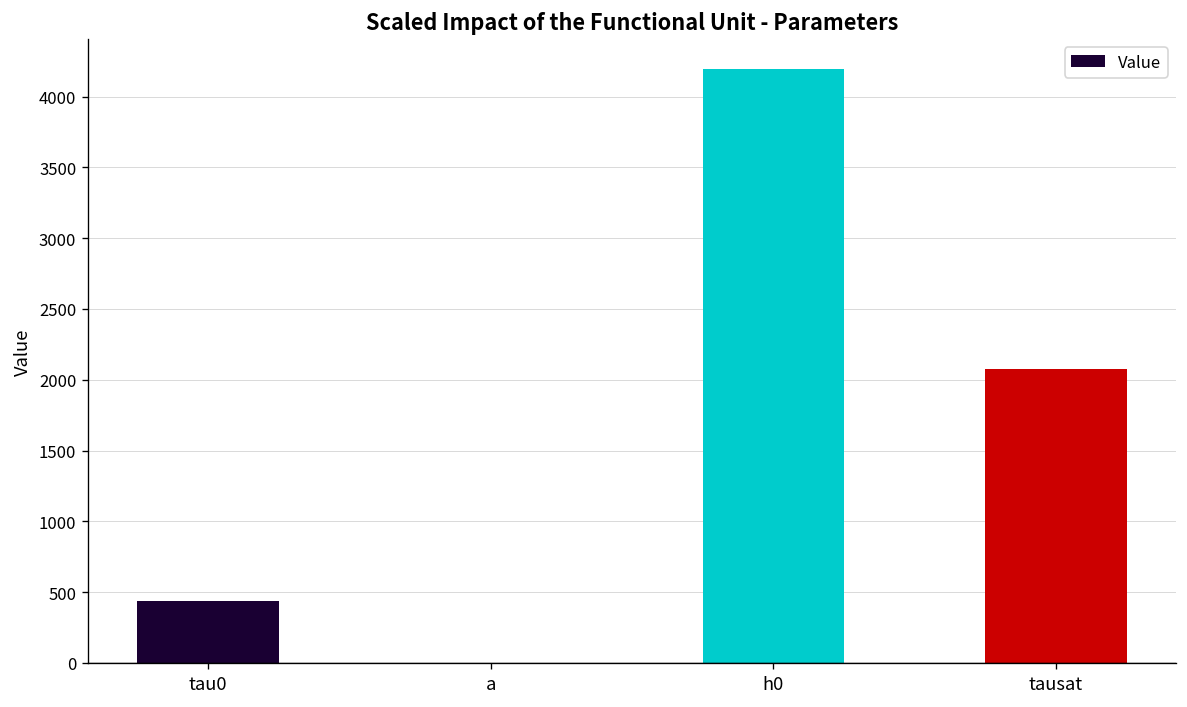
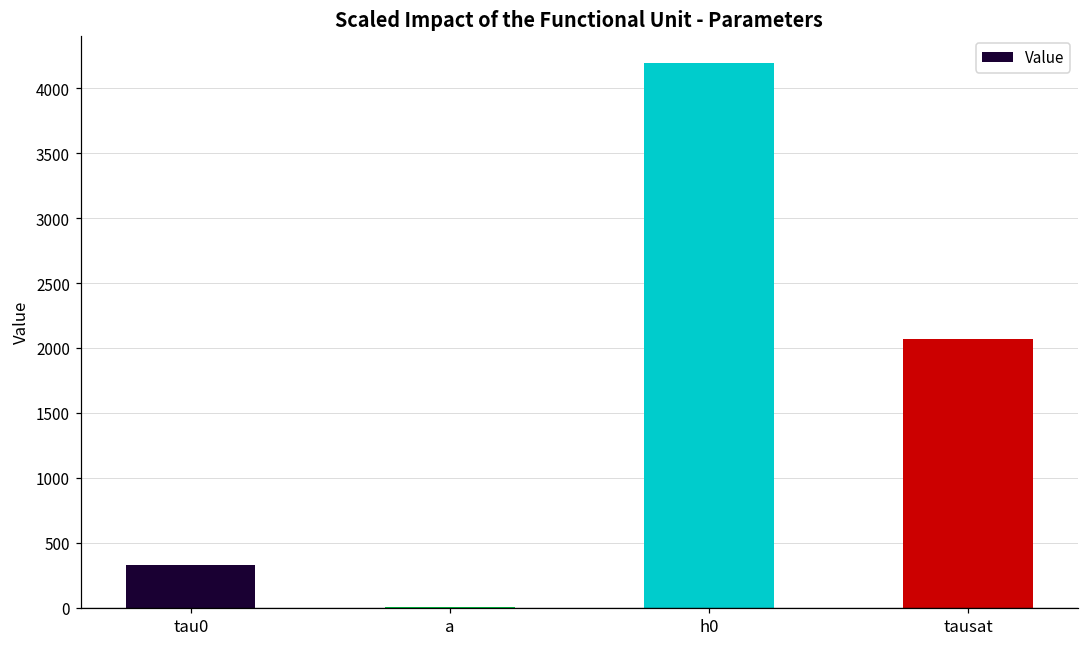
tau0: 440 -> 330
